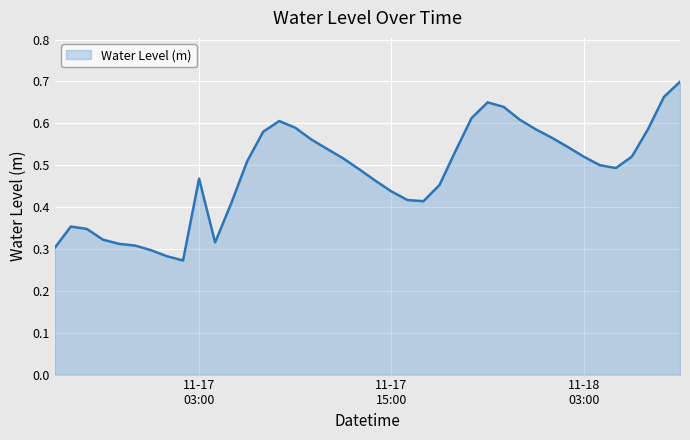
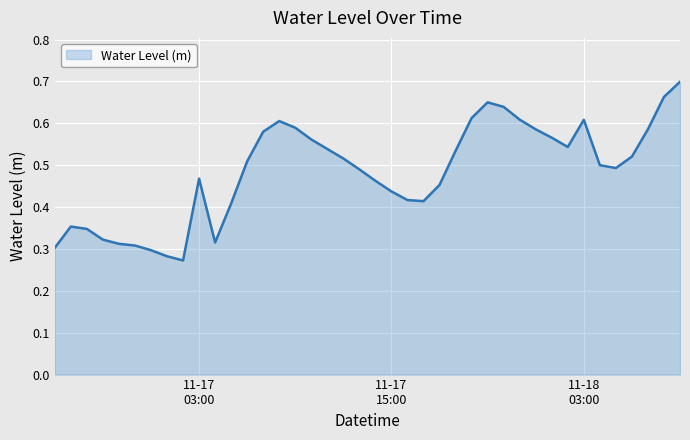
11-18 03:00: 0.52 -> 0.61
